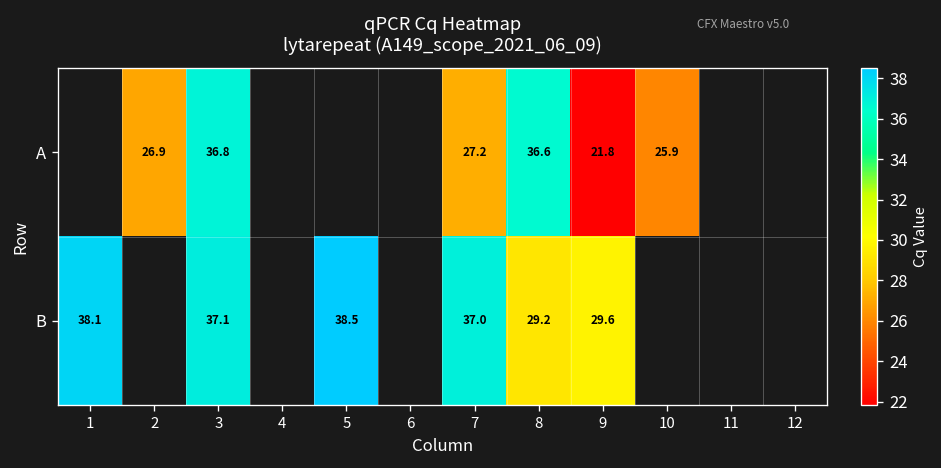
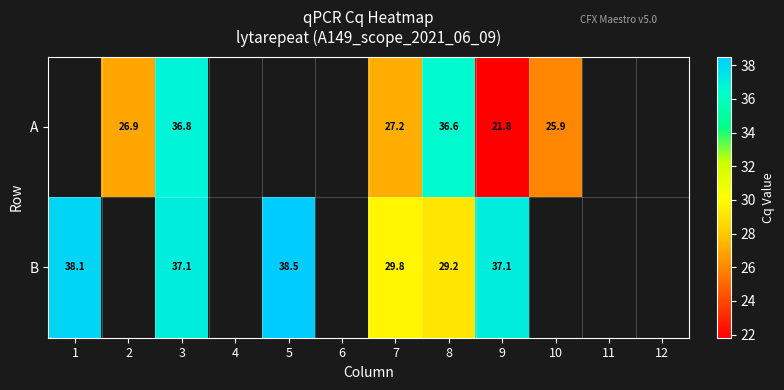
B, 7: 37.0 -> 29.8
B, 9: 29.6 -> 37.1
